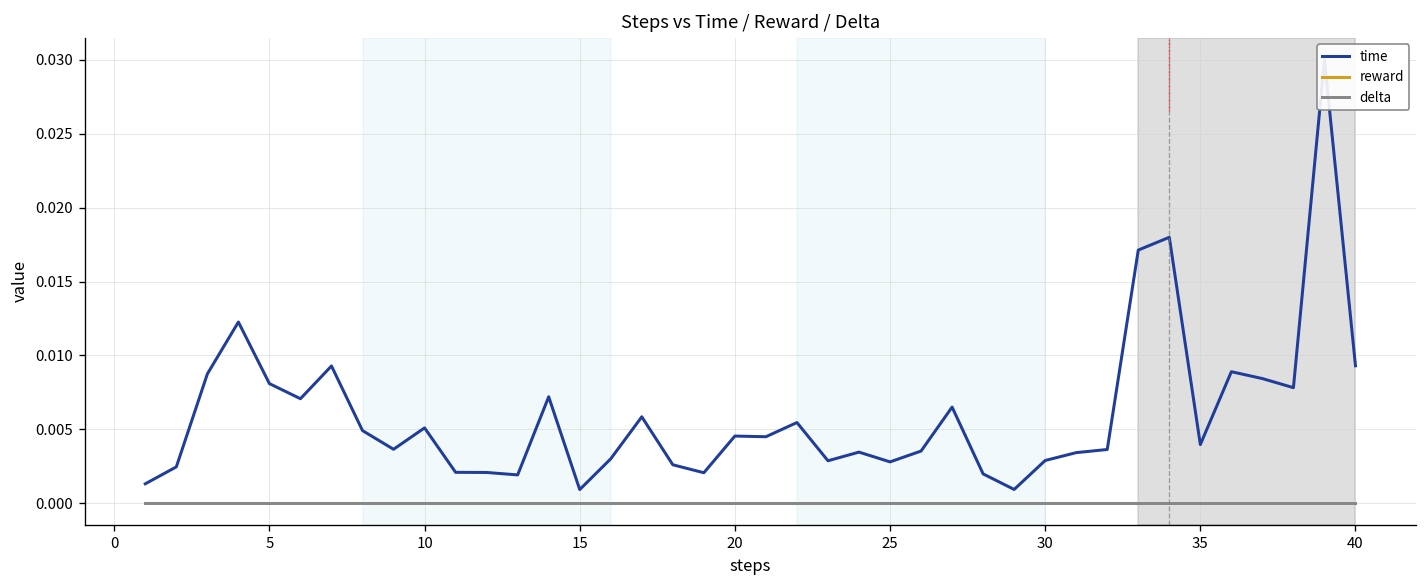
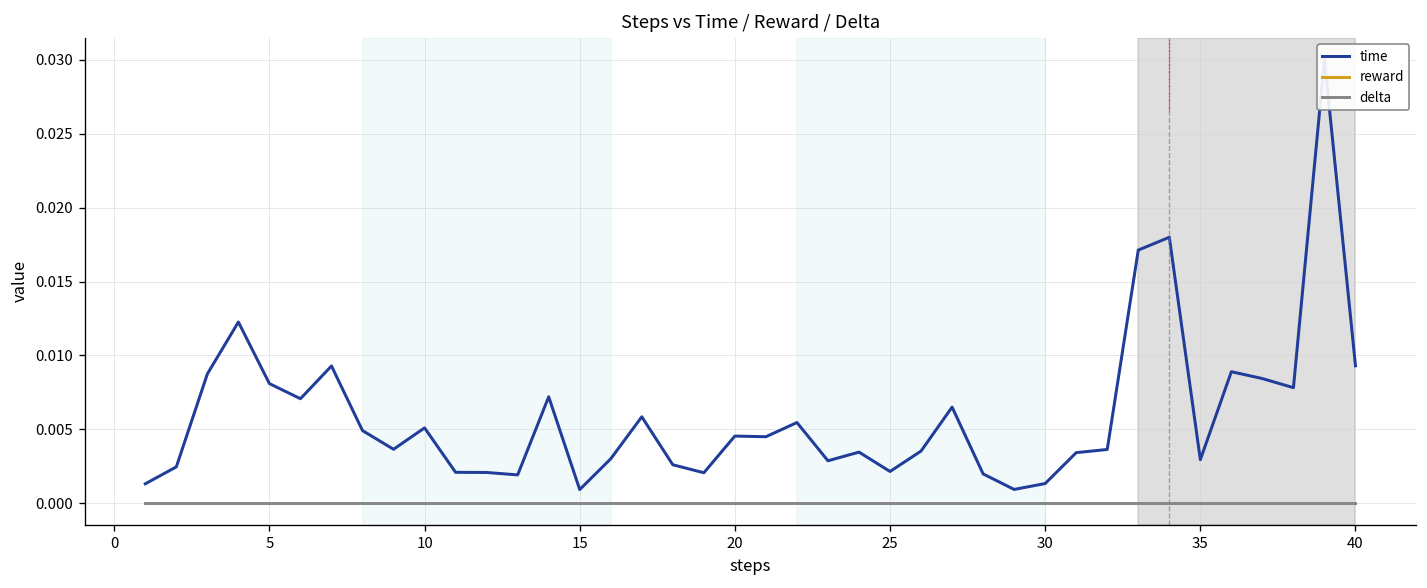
time, 25: 0.0028 -> 0.0021
time, 30: 0.0029 -> 0.0013
time, 35: 0.0040 -> 0.0029
